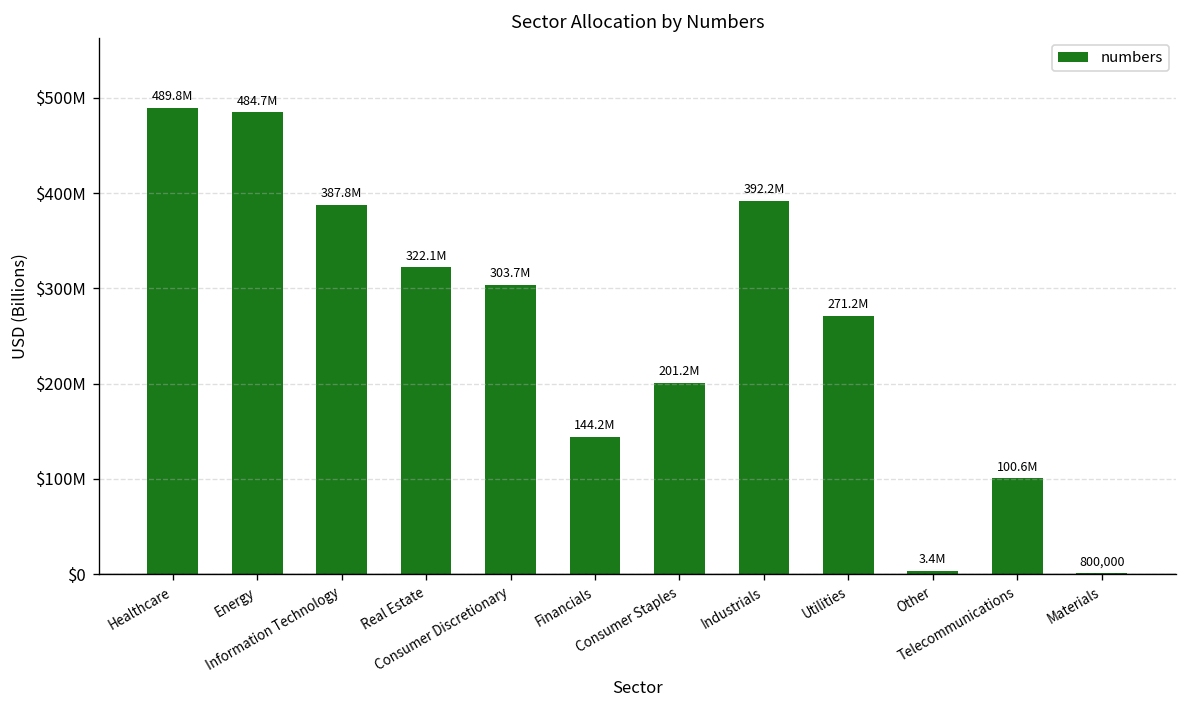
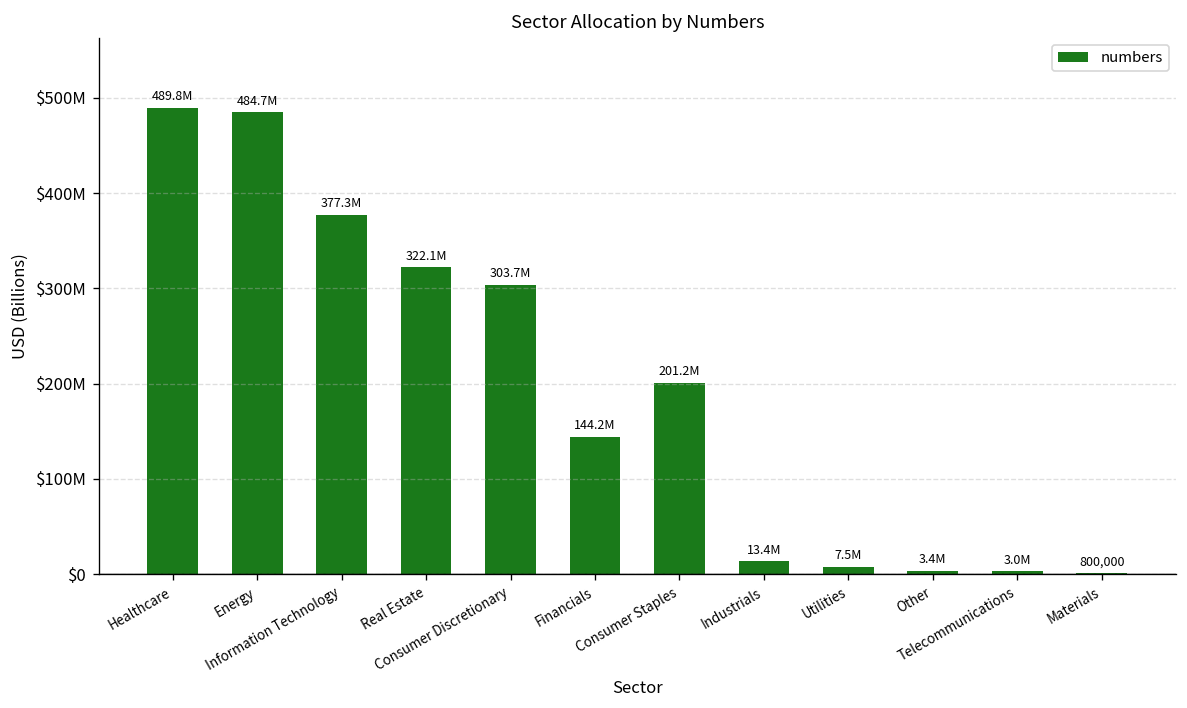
Information Technology: 387.8M -> 377.3M
Industrials: 392.2M -> 13.4M
Utilities: 271.2M -> 7.5M
Telecommunications: 100.6M -> 3.0M
